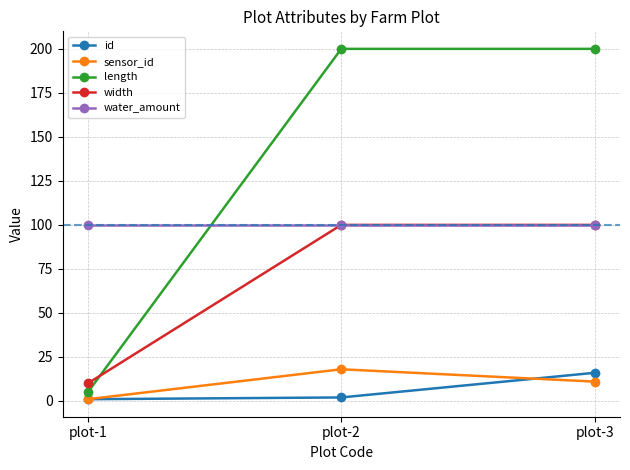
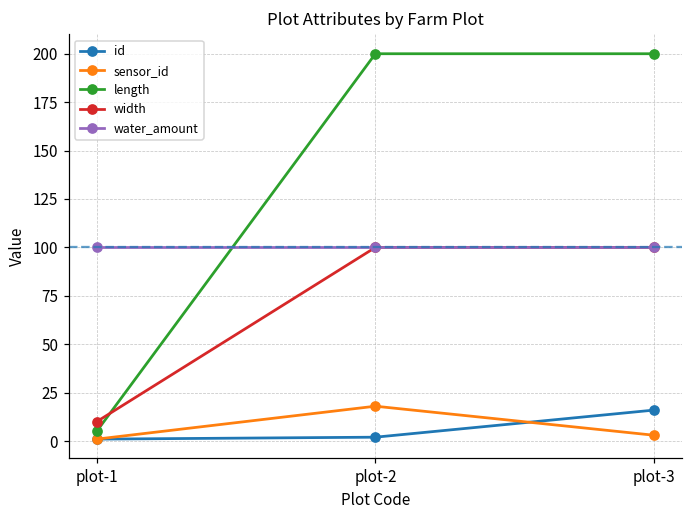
sensor_id, plot-3: 11 -> 3
